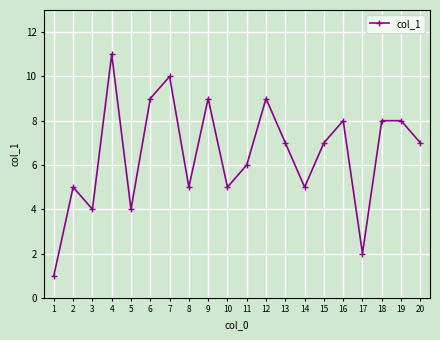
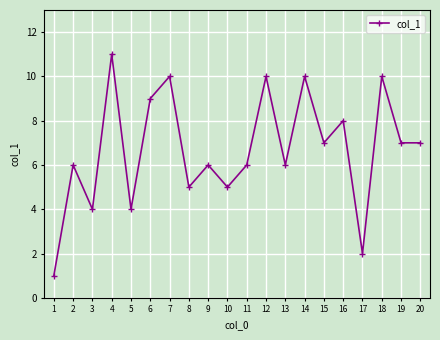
2: 5 -> 6
9: 9 -> 6
12: 9 -> 10
13: 7 -> 6
14: 5 -> 10
18: 8 -> 10
19: 8 -> 7
